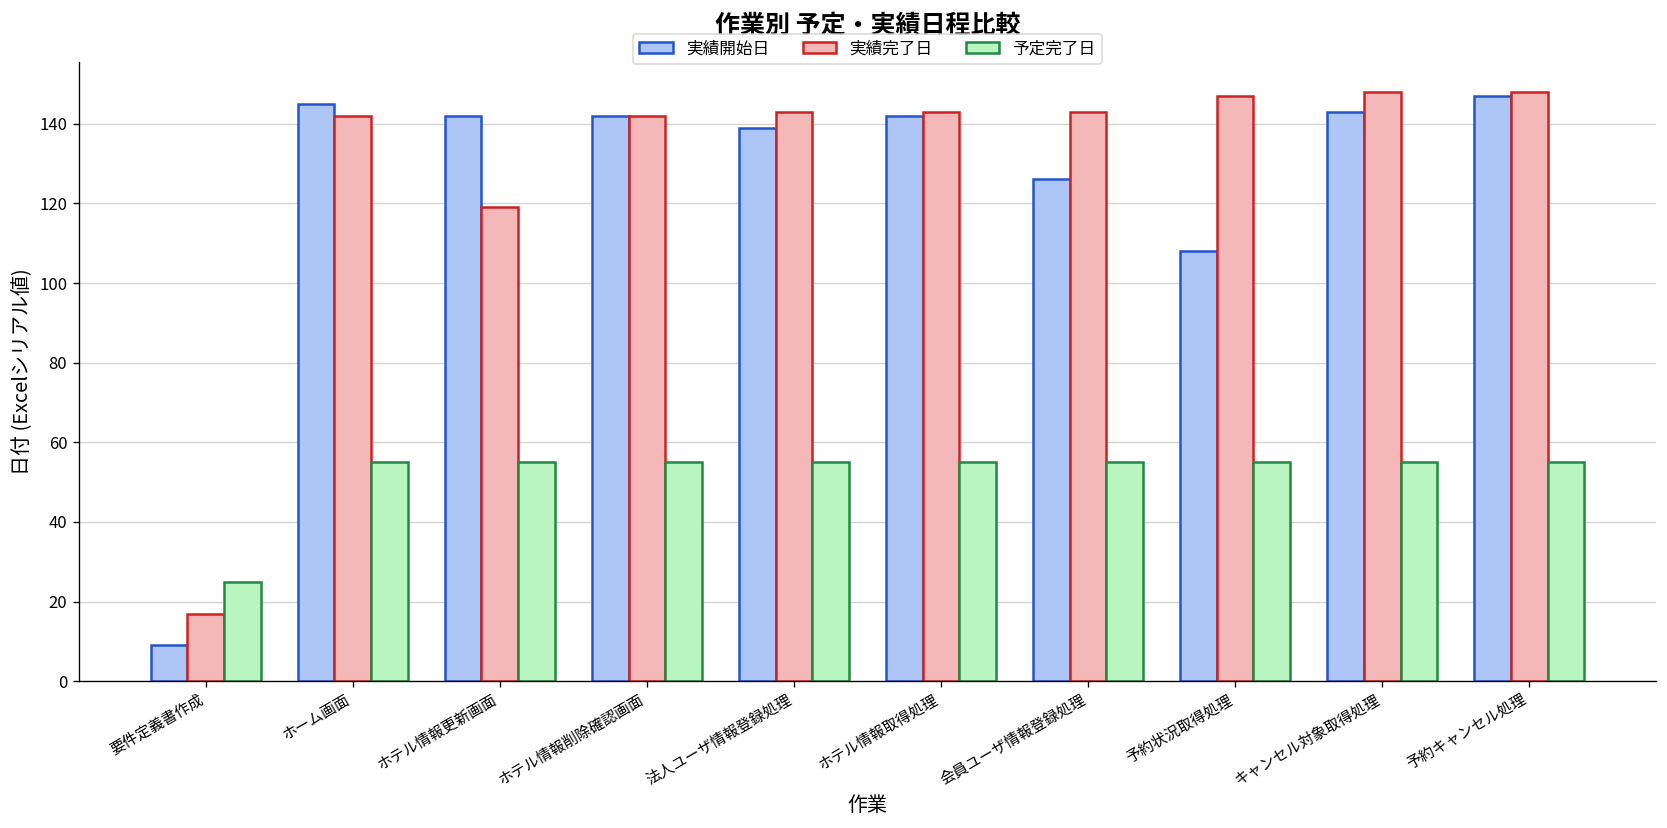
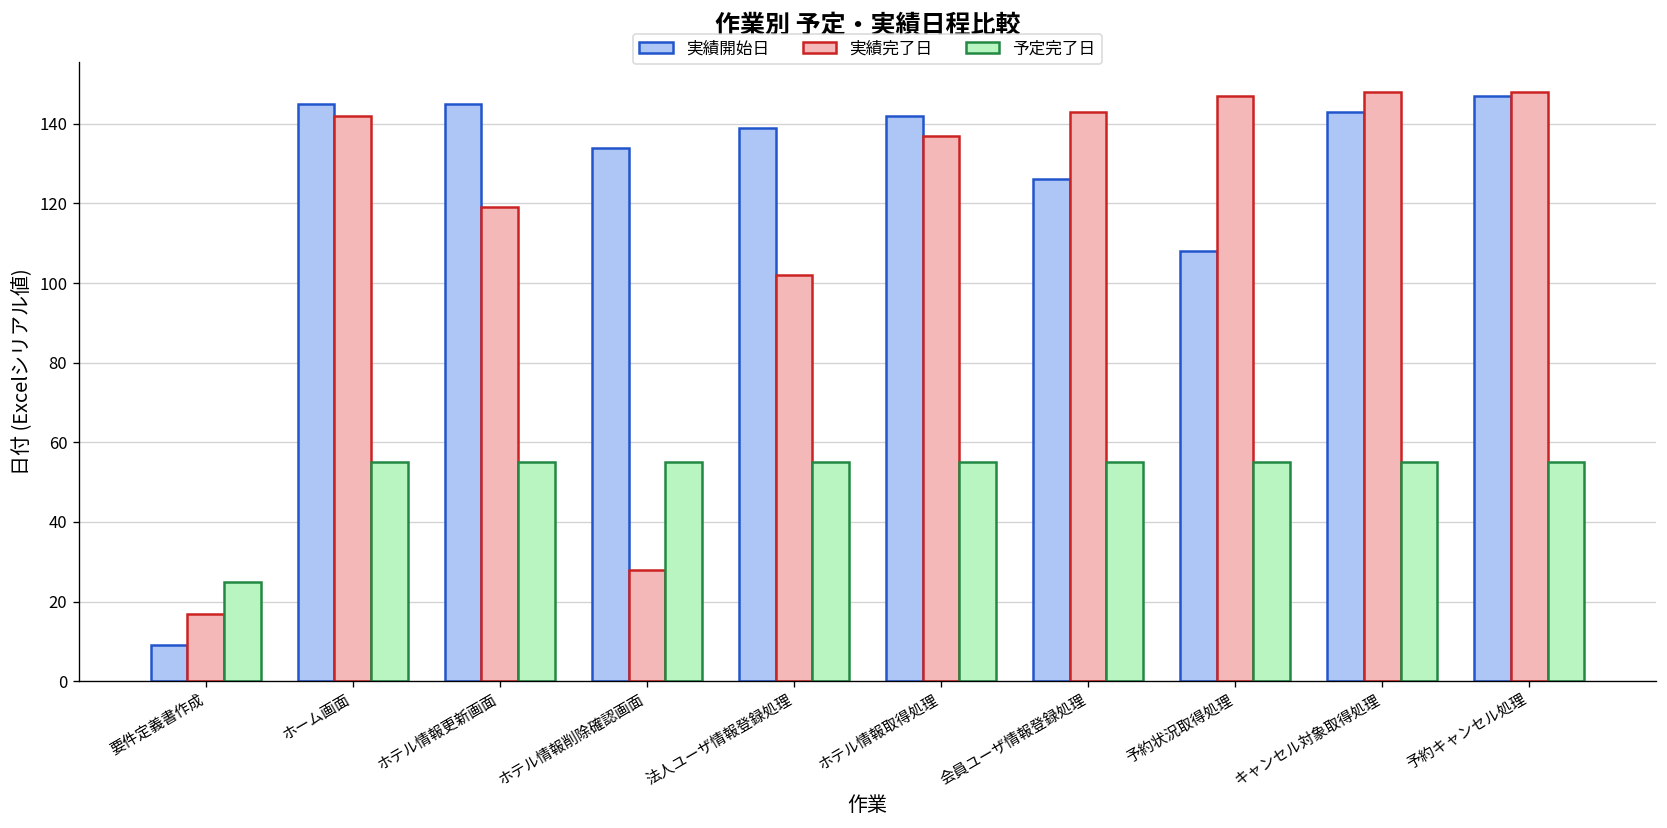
実績開始日, ホテル情報更新画面: 142 -> 145
実績開始日, ホテル情報削除確認画面: 142 -> 134
実績完了日, ホテル情報削除確認画面: 142 -> 28
実績完了日, 法人ユーザ情報登録処理: 143 -> 102
実績完了日, ホテル情報取得処理: 143 -> 137
